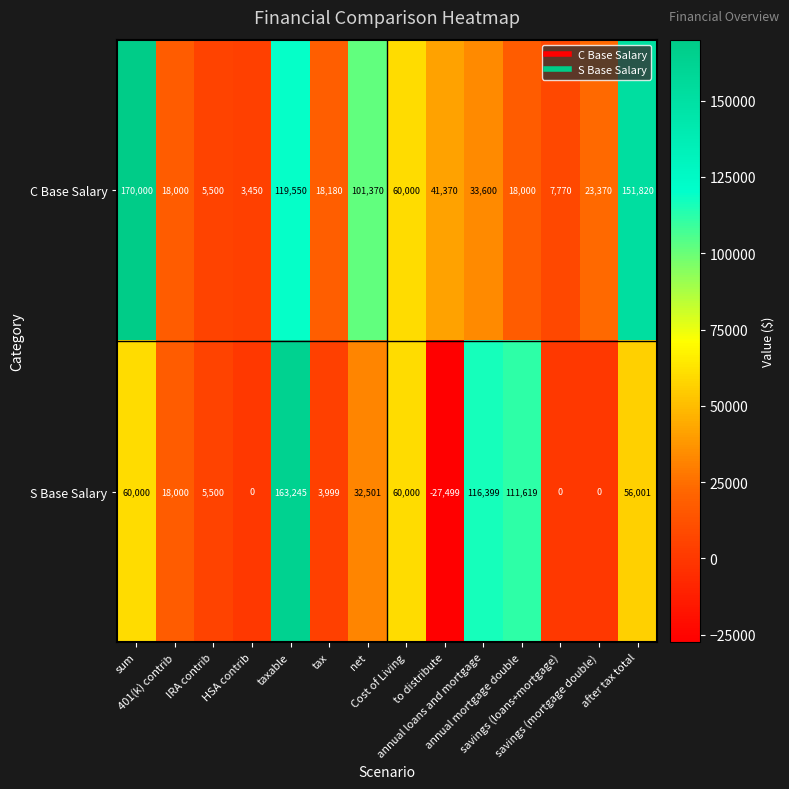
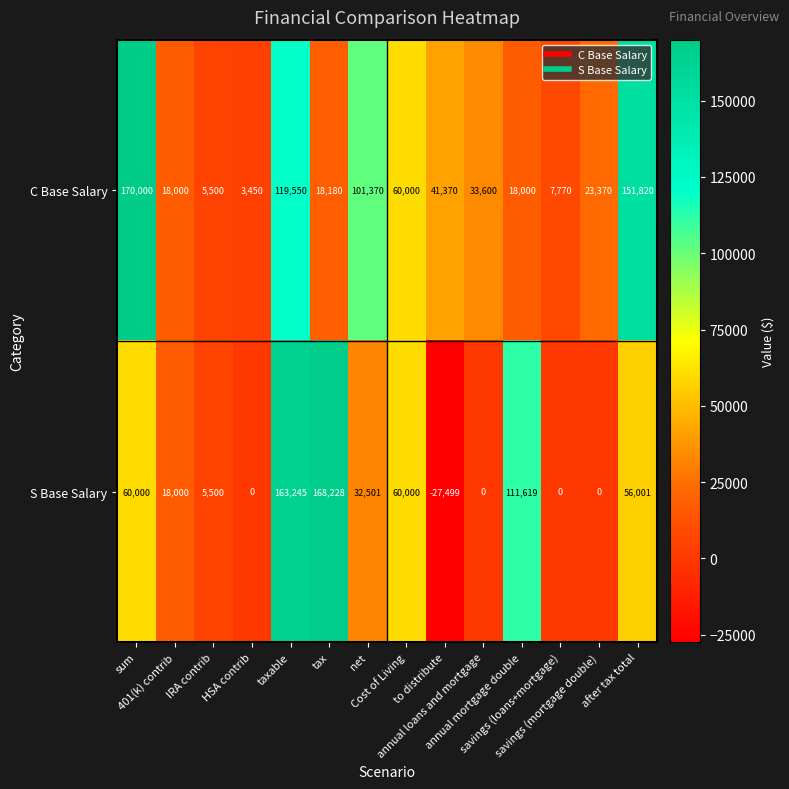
S Base Salary, tax: 3,999 -> 168,228
S Base Salary, annual loans and mortgage: 116,399 -> 0
